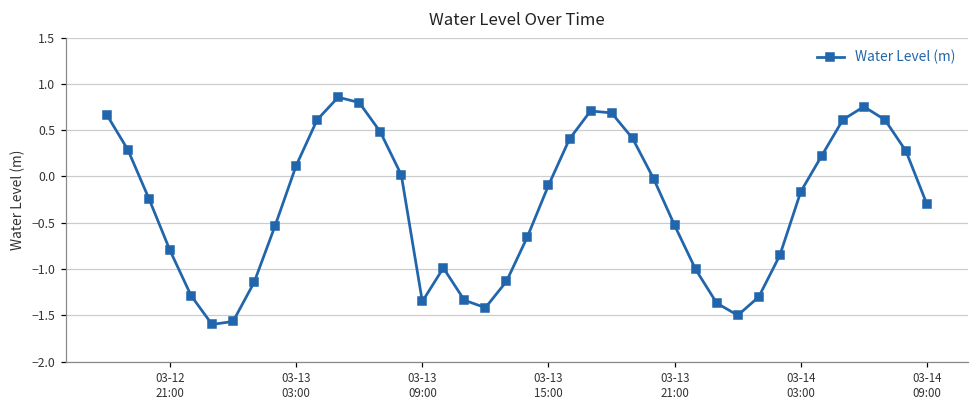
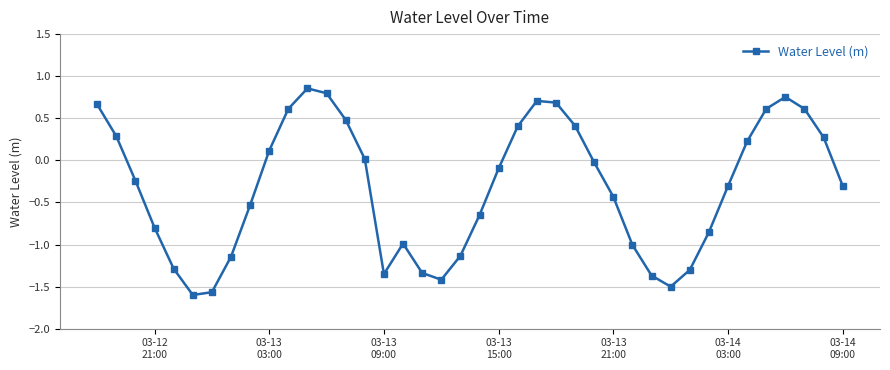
03-13 21:00: -0.5 -> -0.4
03-14 03:00: -0.2 -> -0.3
